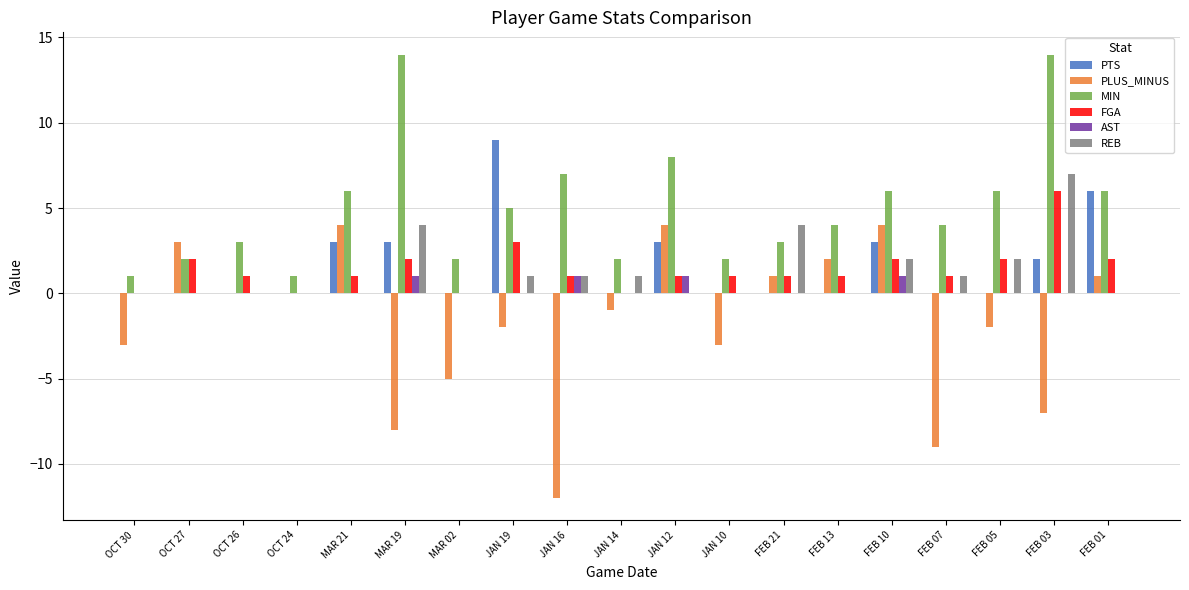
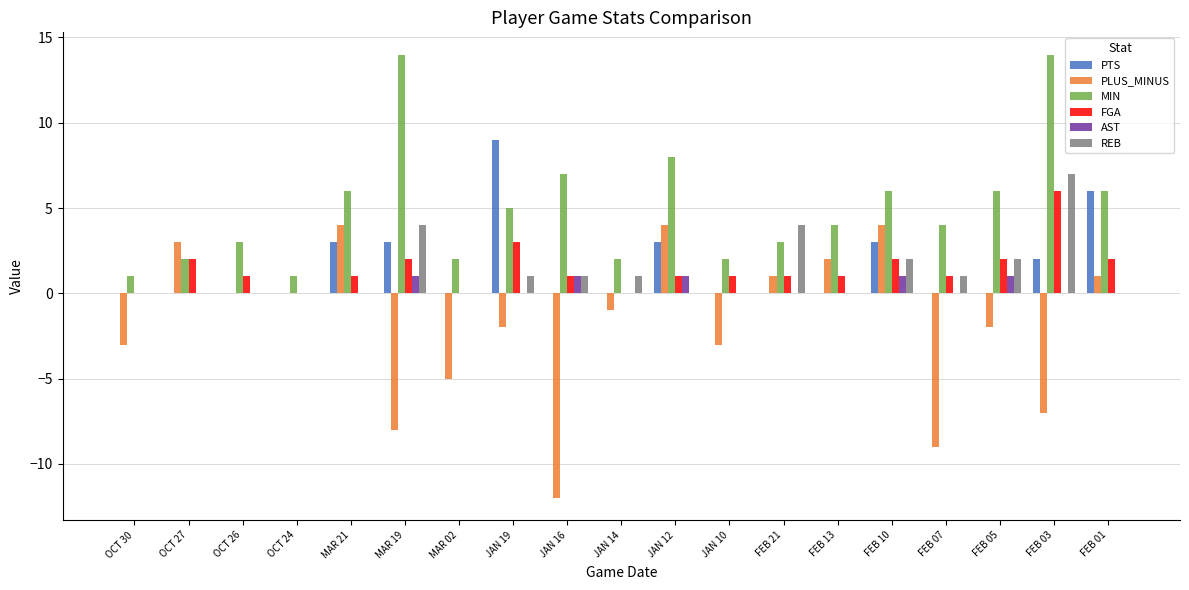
AST, FEB 05: 0 -> 1
